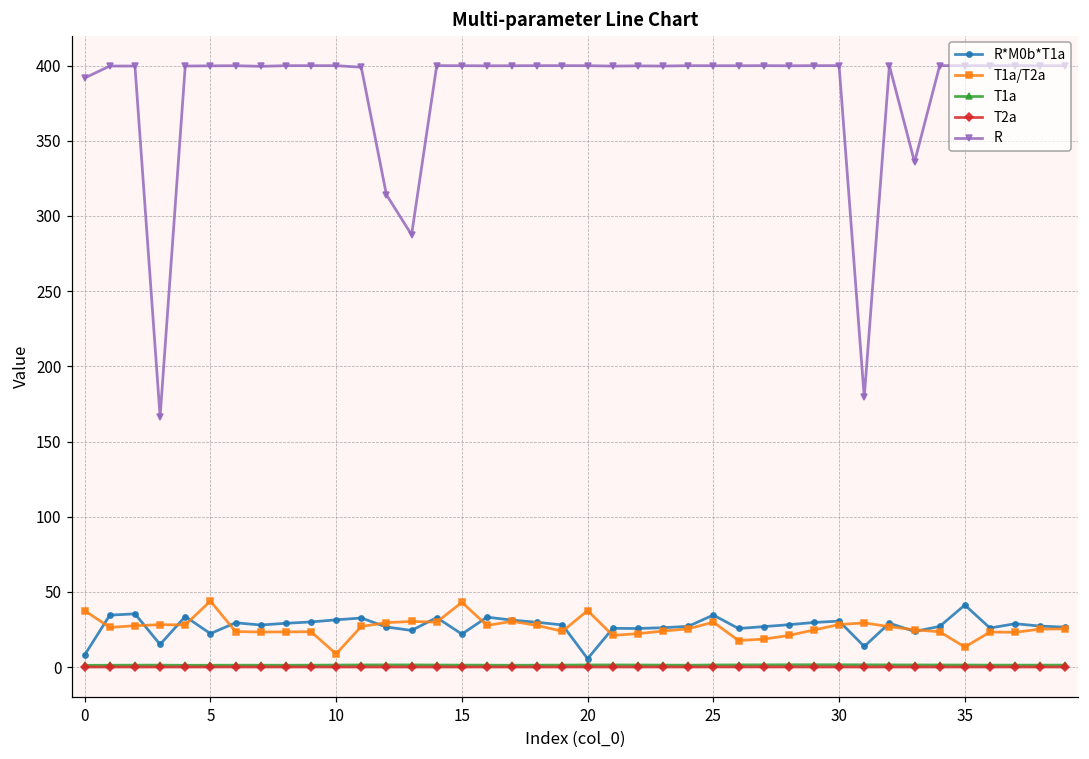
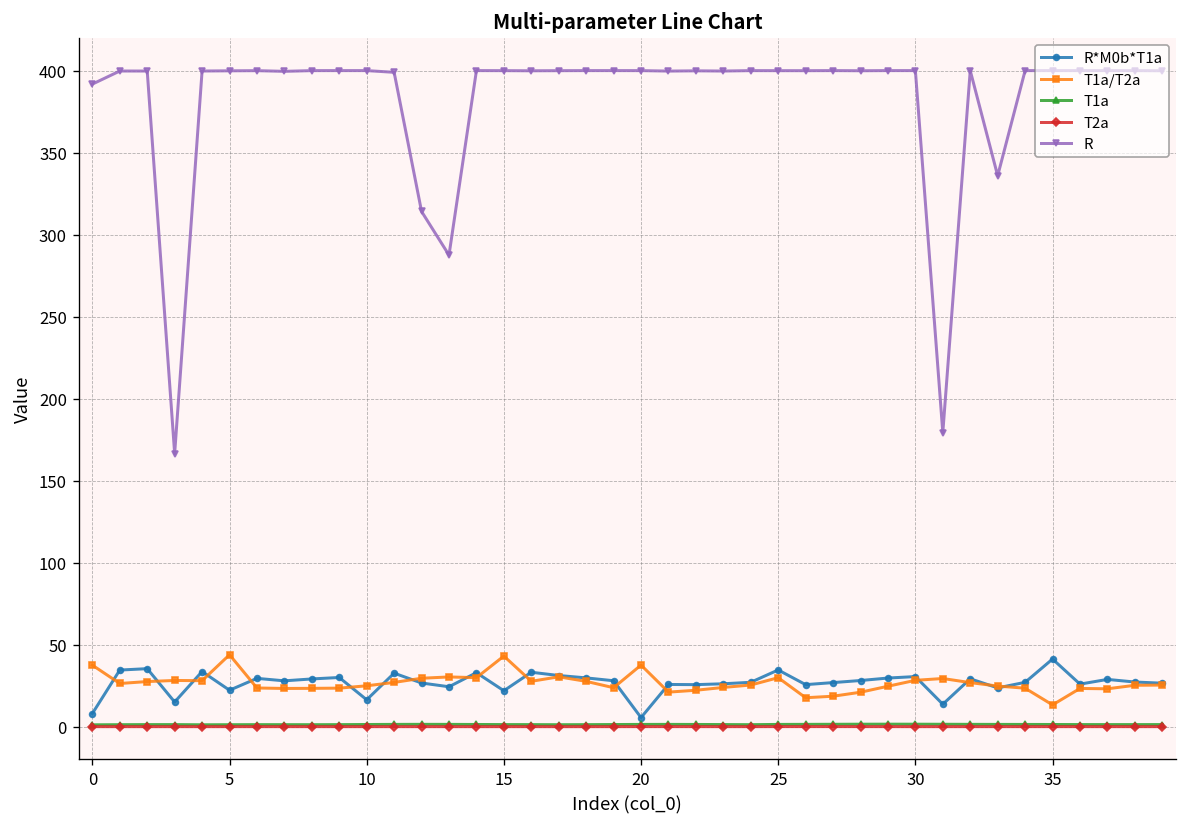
R*M0b*T1a, 10: 31 -> 16
T1a/T2a, 10: 9 -> 25
